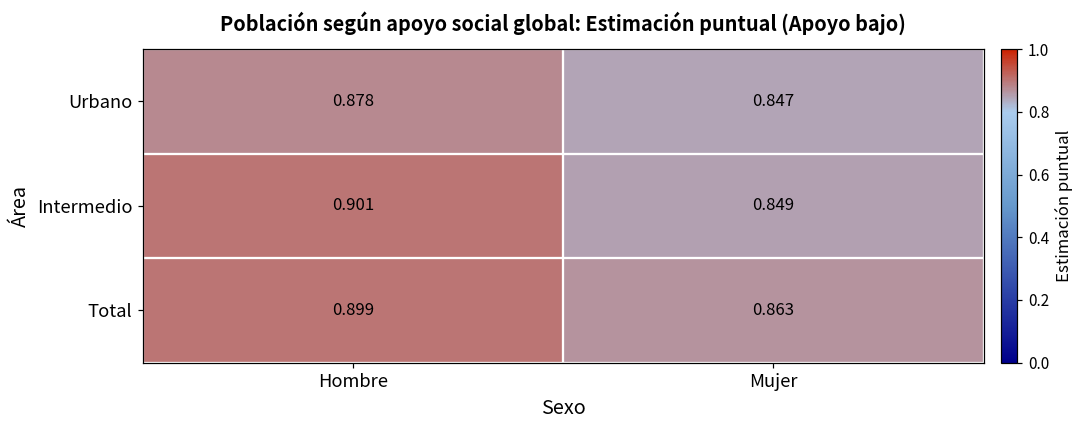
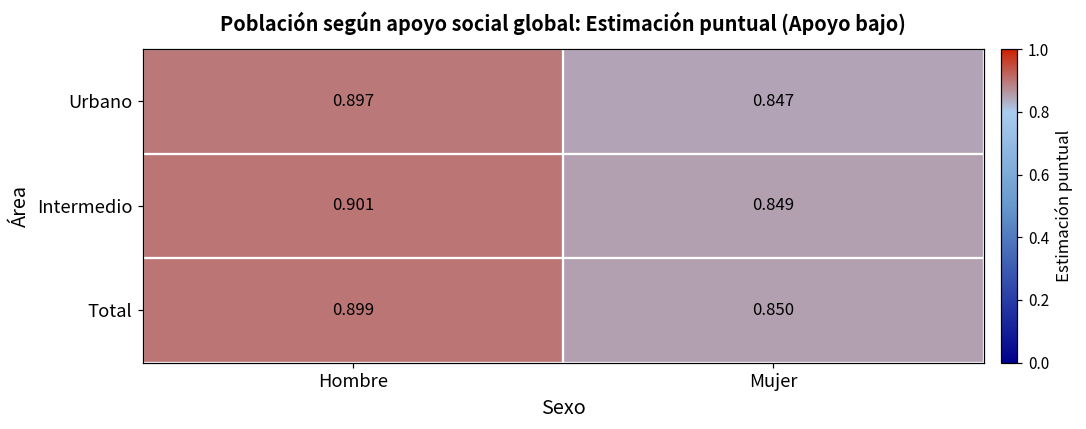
Urbano, Hombre: 0.878 -> 0.897
Total, Mujer: 0.863 -> 0.850
